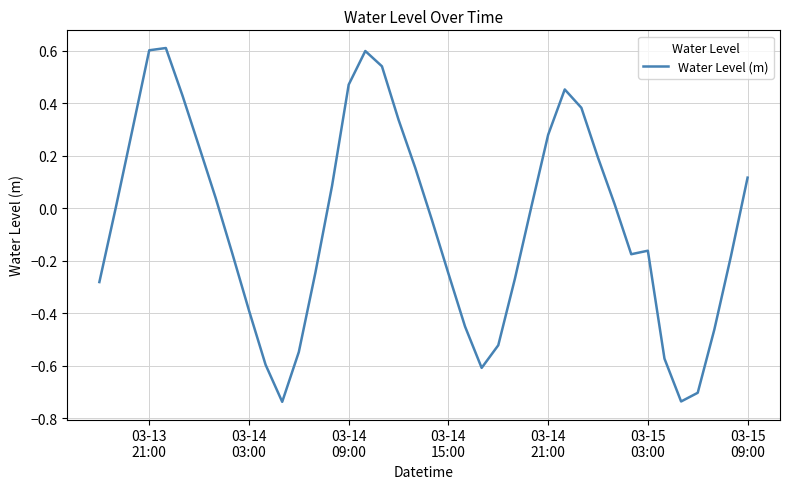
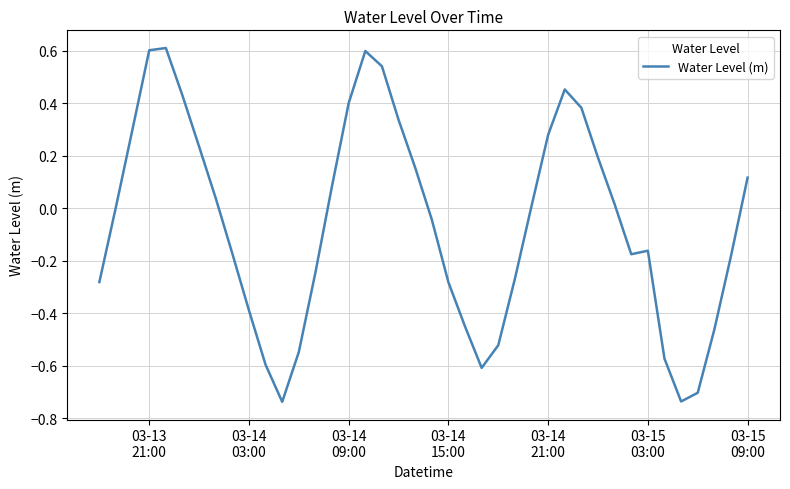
03-14 09:00: 0.47 -> 0.40
03-14 15:00: -0.25 -> -0.28
